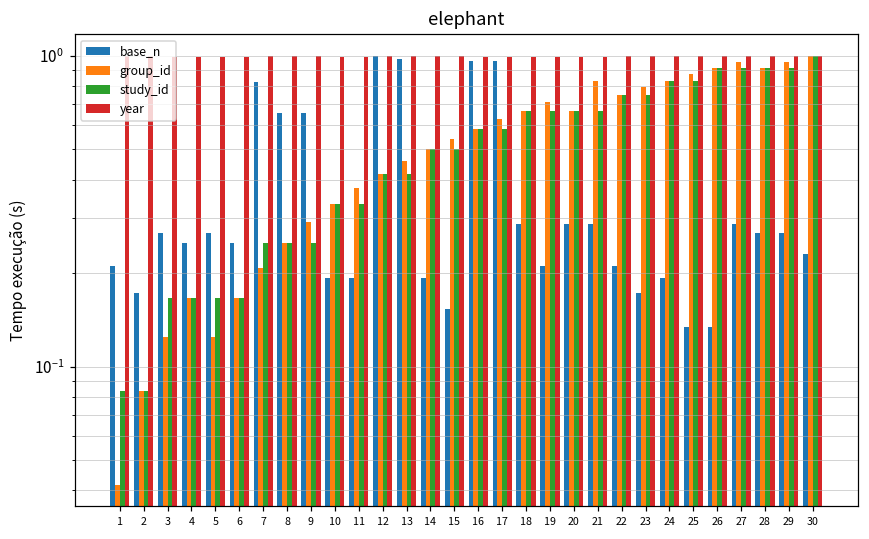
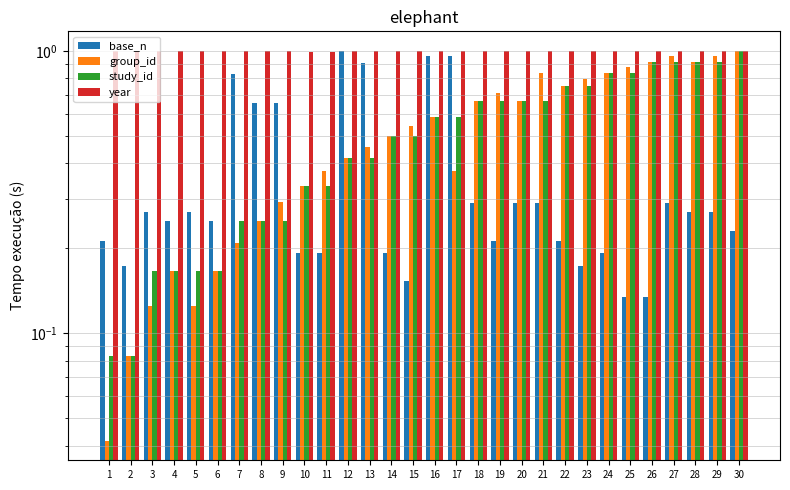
base_n, 13: 0.98 -> 0.90
group_id, 17: 0.63 -> 0.38
